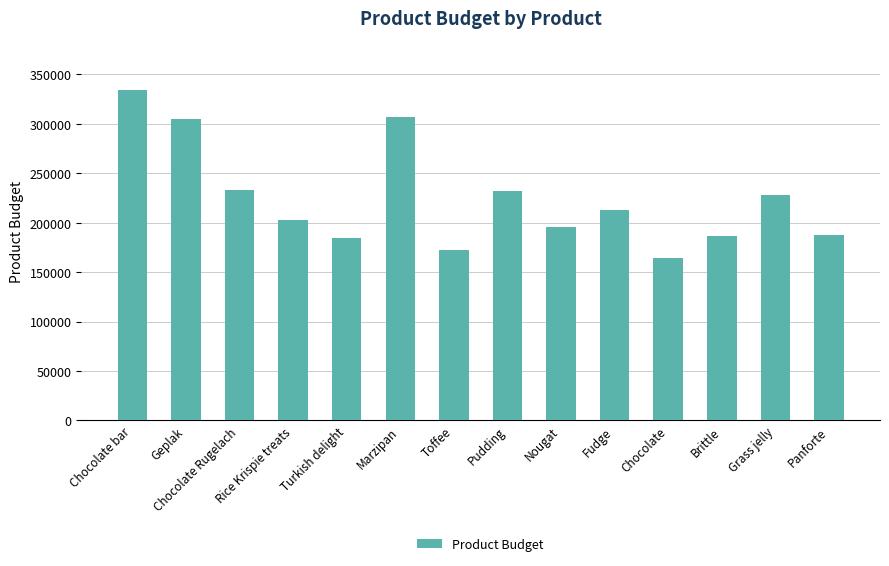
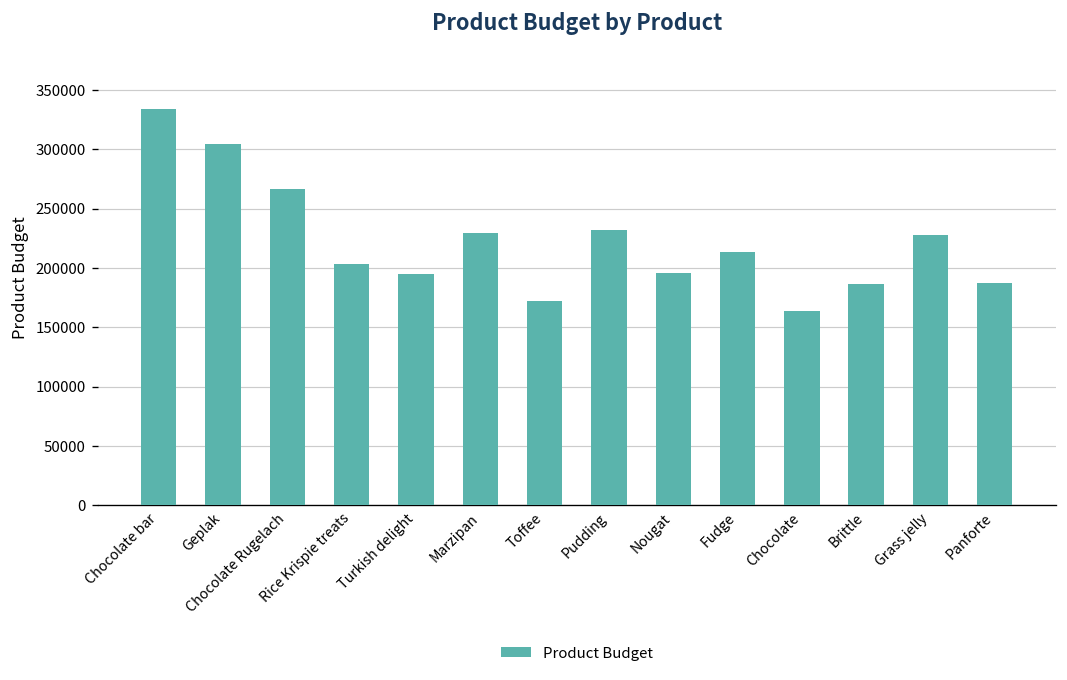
Chocolate Rugelach: 230000 -> 270000
Turkish delight: 180000 -> 190000
Marzipan: 310000 -> 230000
